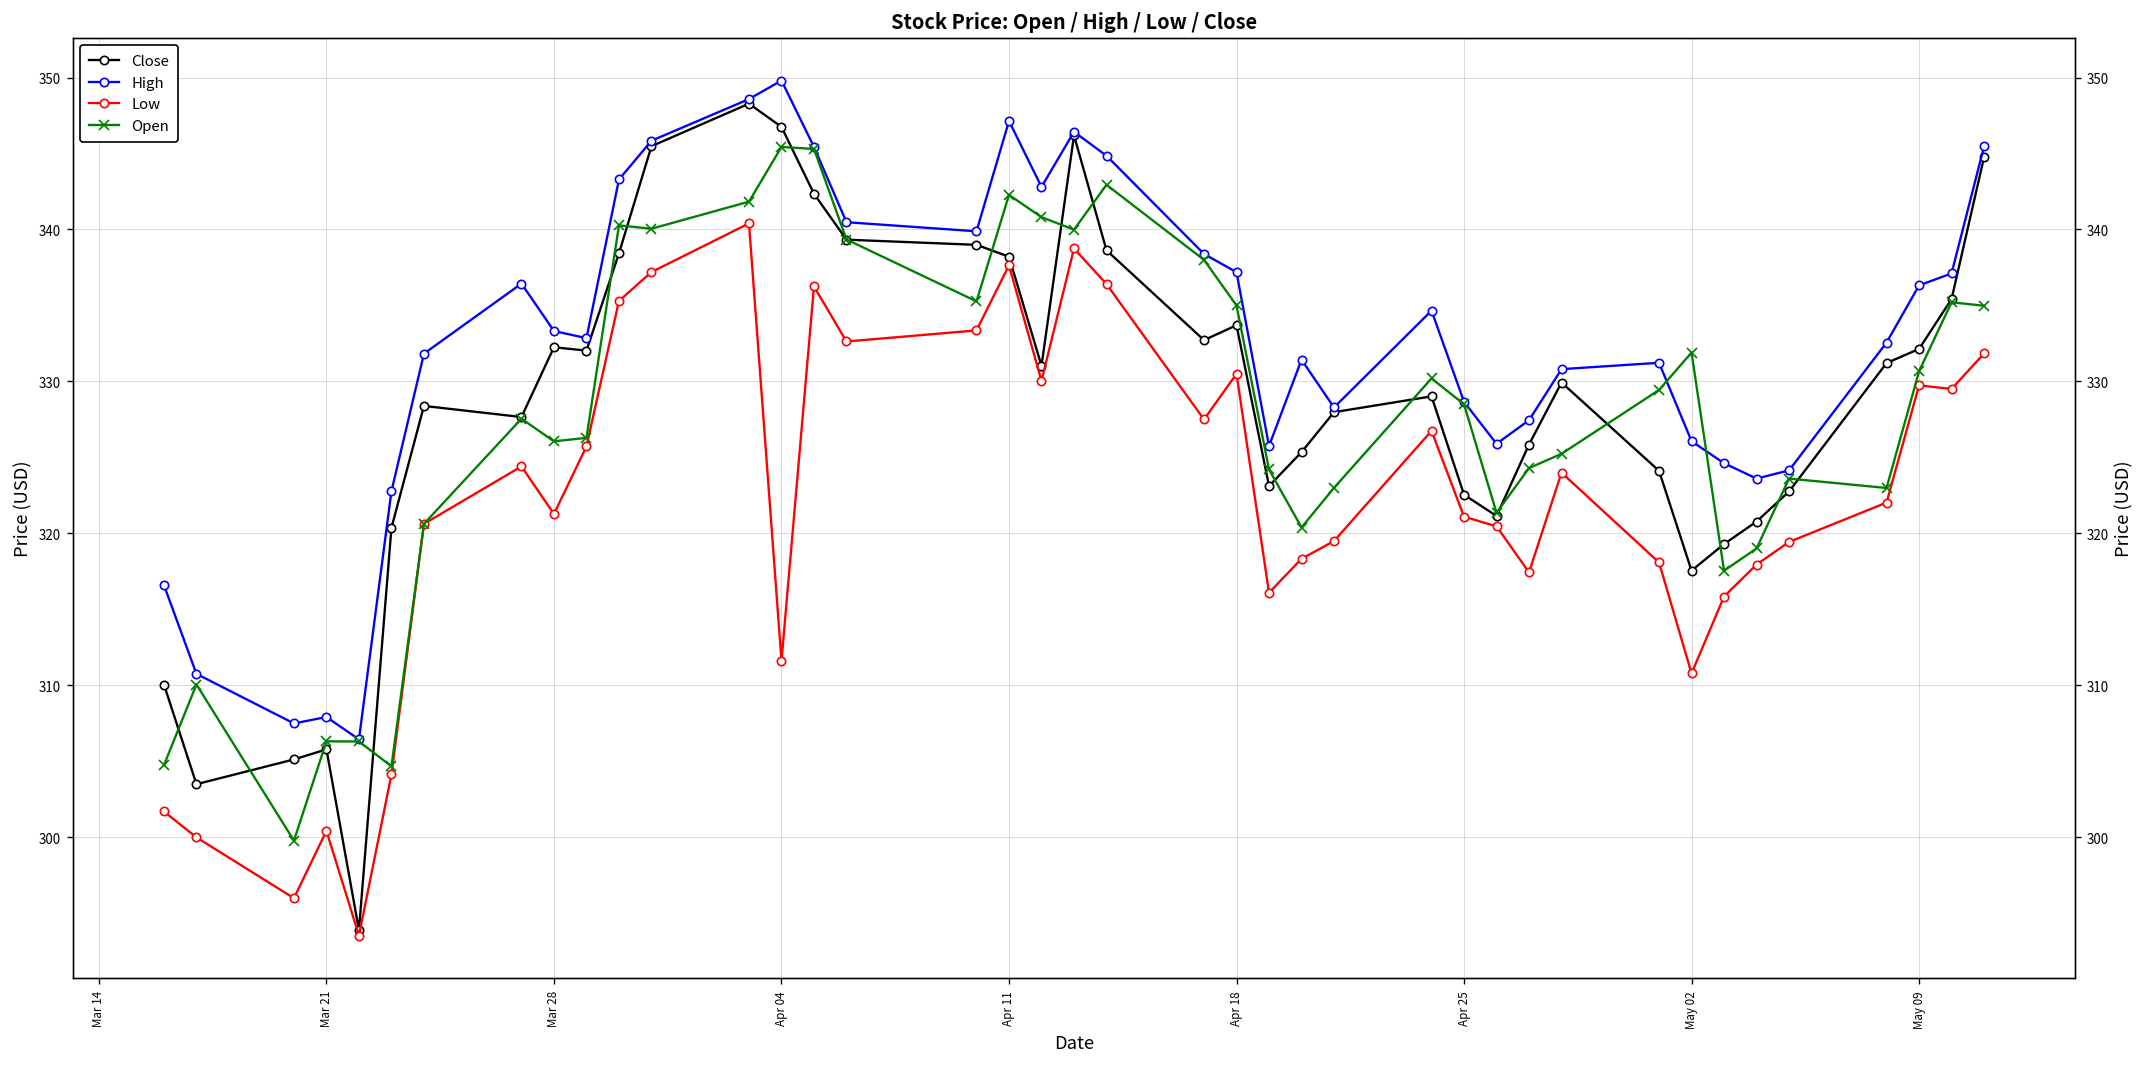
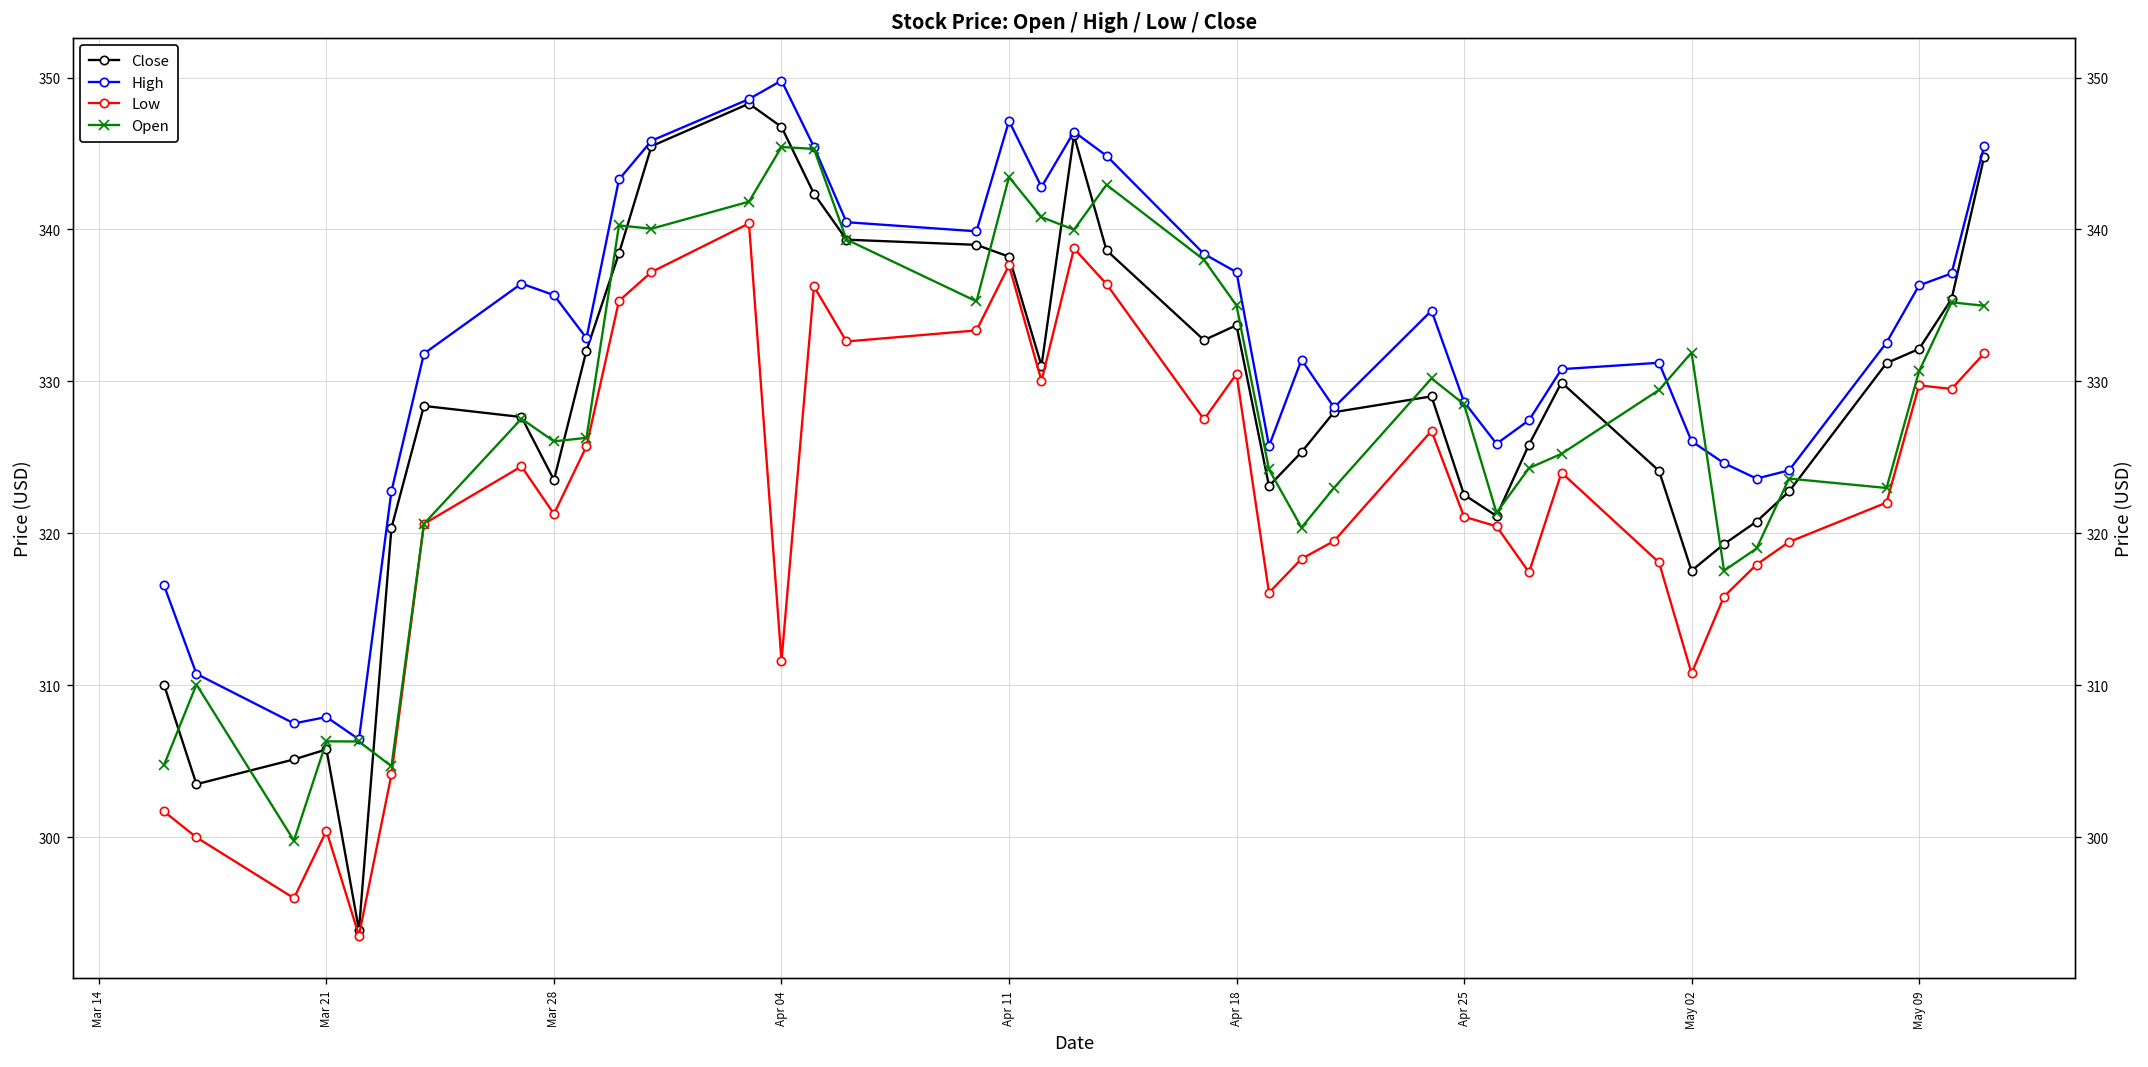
Close, Mar 28: 332.3 -> 323.5
High, Mar 28: 333.3 -> 335.7
Open, Apr 11: 342.3 -> 343.5
